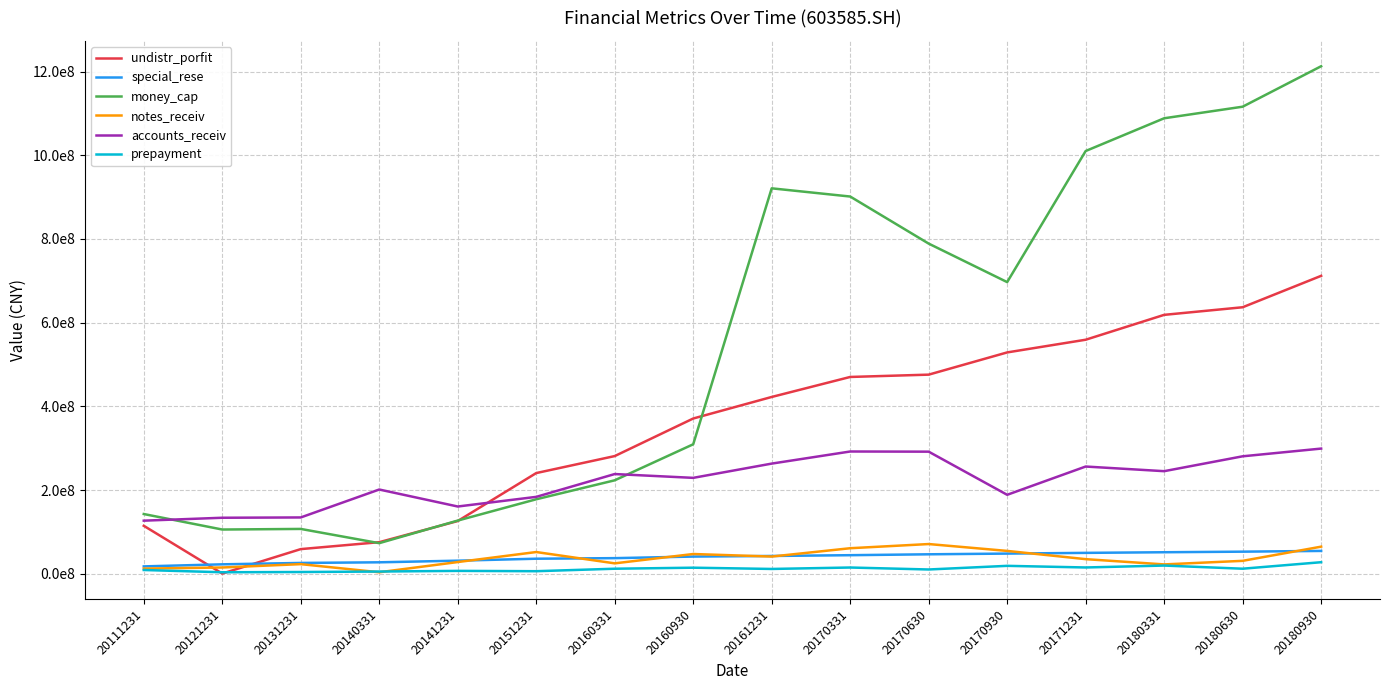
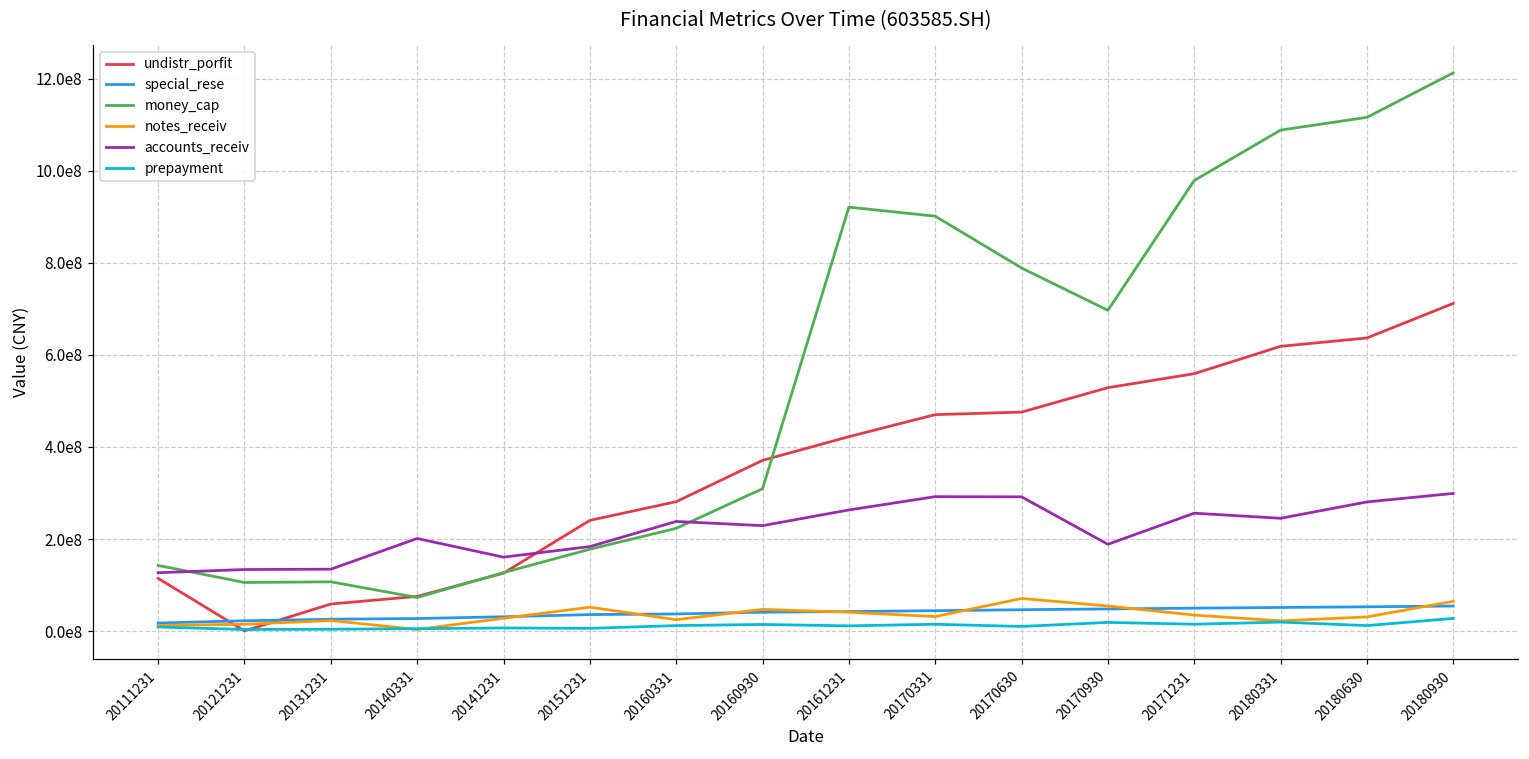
notes_receiv, 20170331: 60000000 -> 30000000
money_cap, 20171231: 1010000000 -> 980000000
